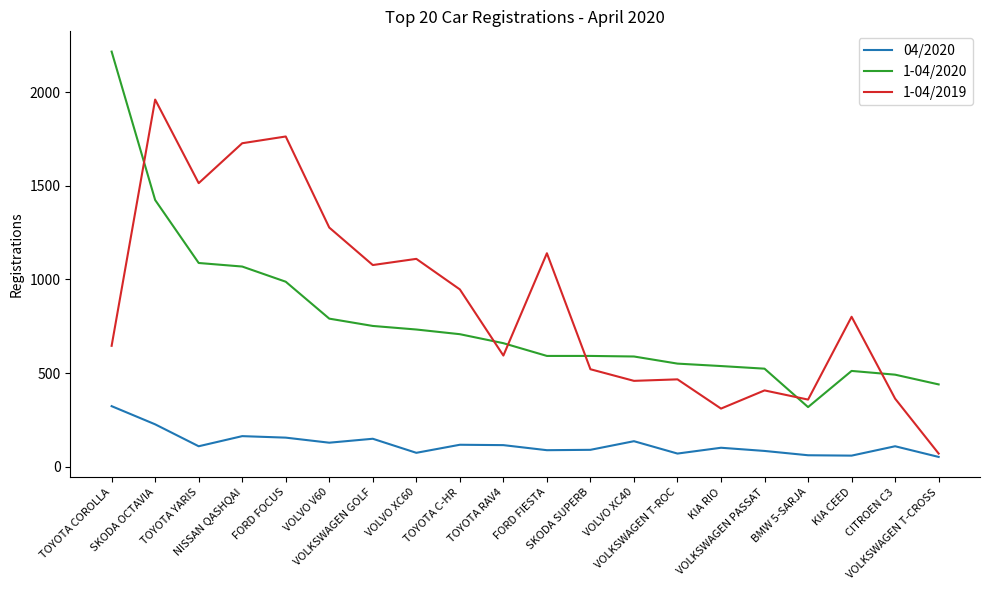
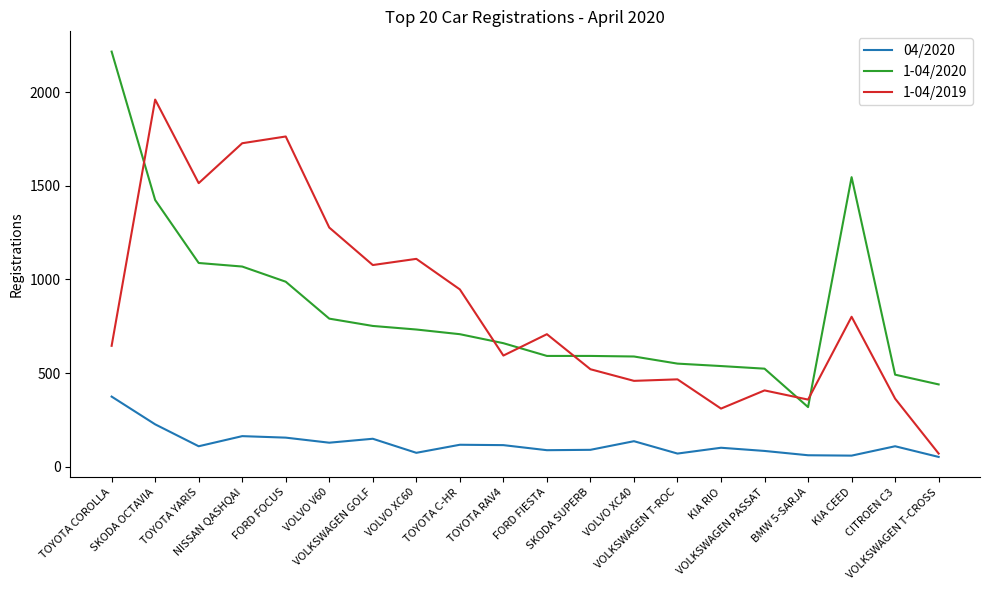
04/2020, TOYOTA COROLLA: 320 -> 380
1-04/2019, FORD FIESTA: 1140 -> 710
1-04/2020, KIA CEED: 510 -> 1550
